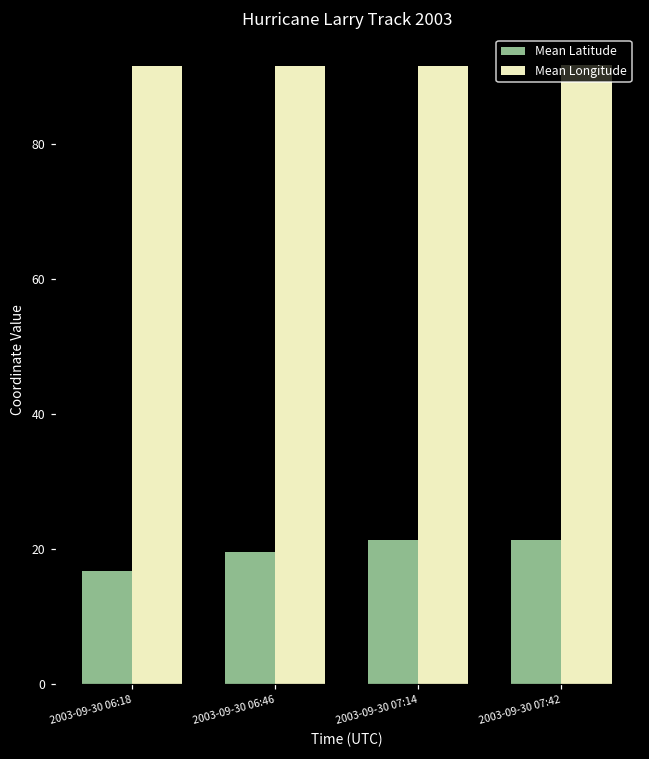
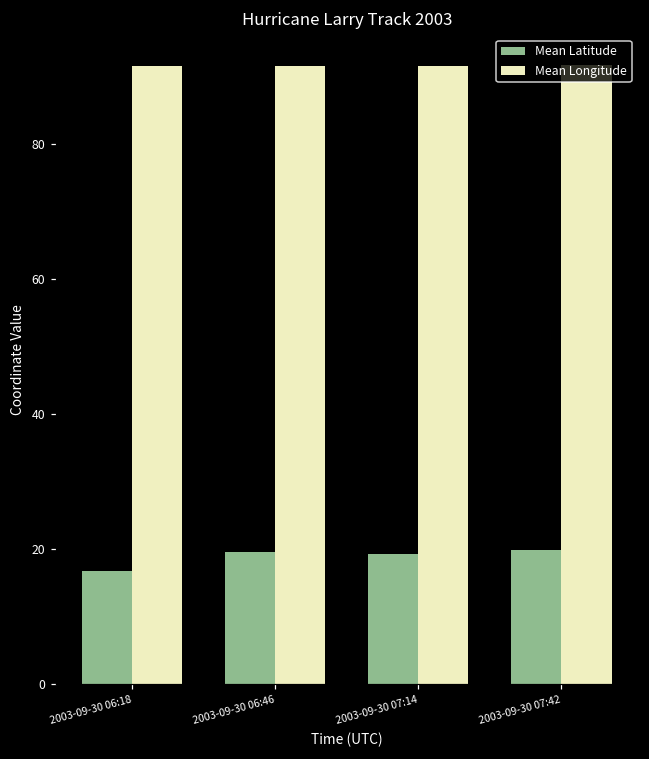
Mean Latitude, 2003-09-30 07:14: 21 -> 19
Mean Latitude, 2003-09-30 07:42: 21 -> 20
